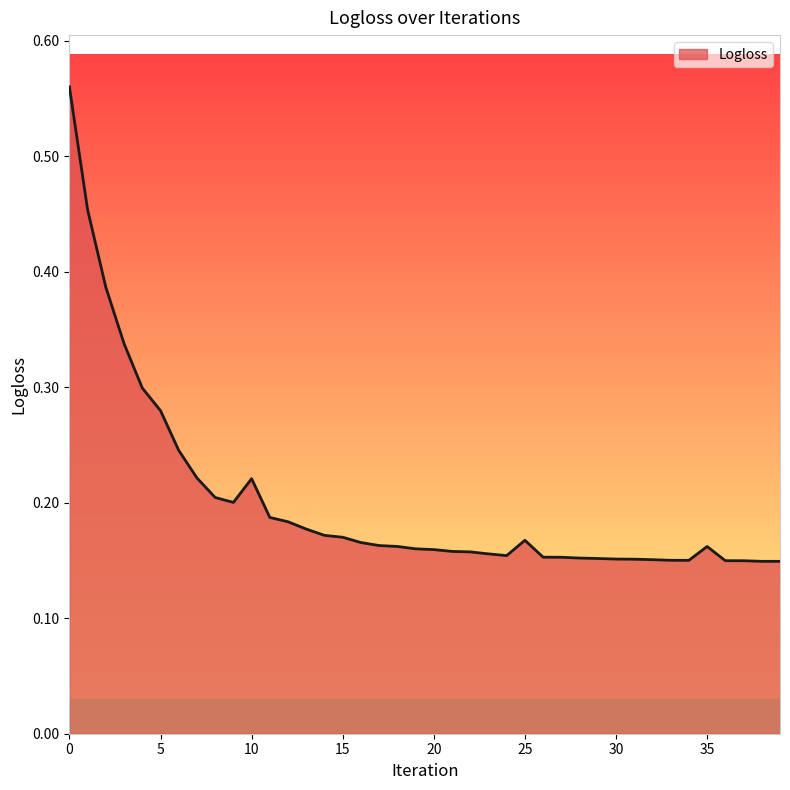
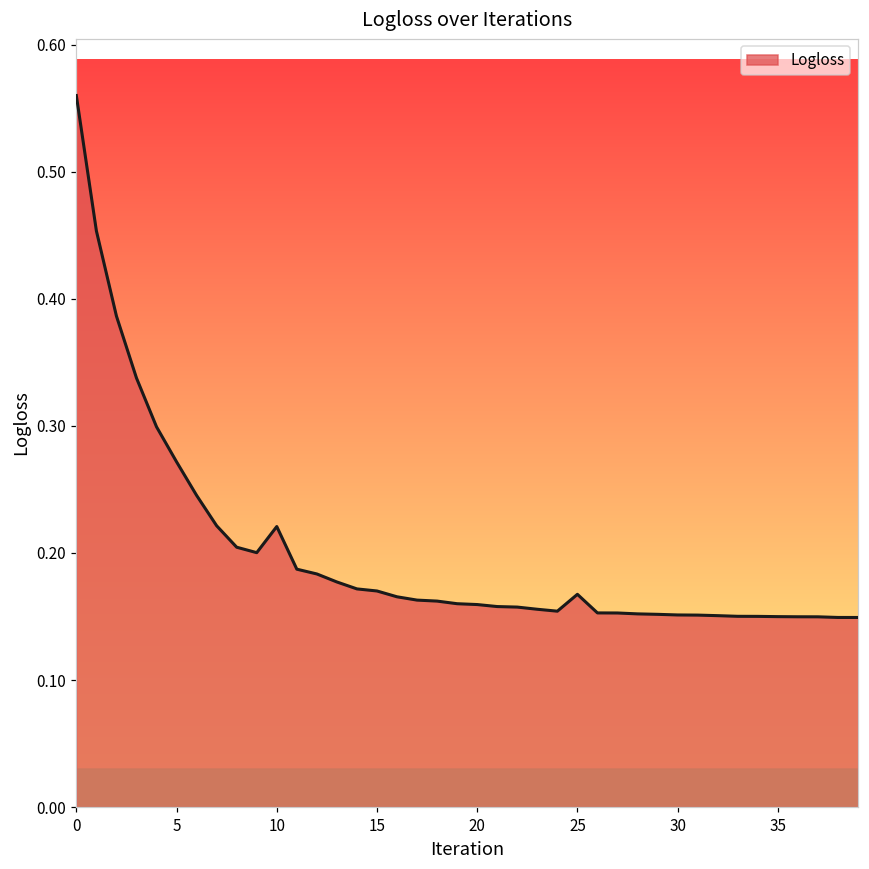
5: 0.280 -> 0.272
35: 0.162 -> 0.150
